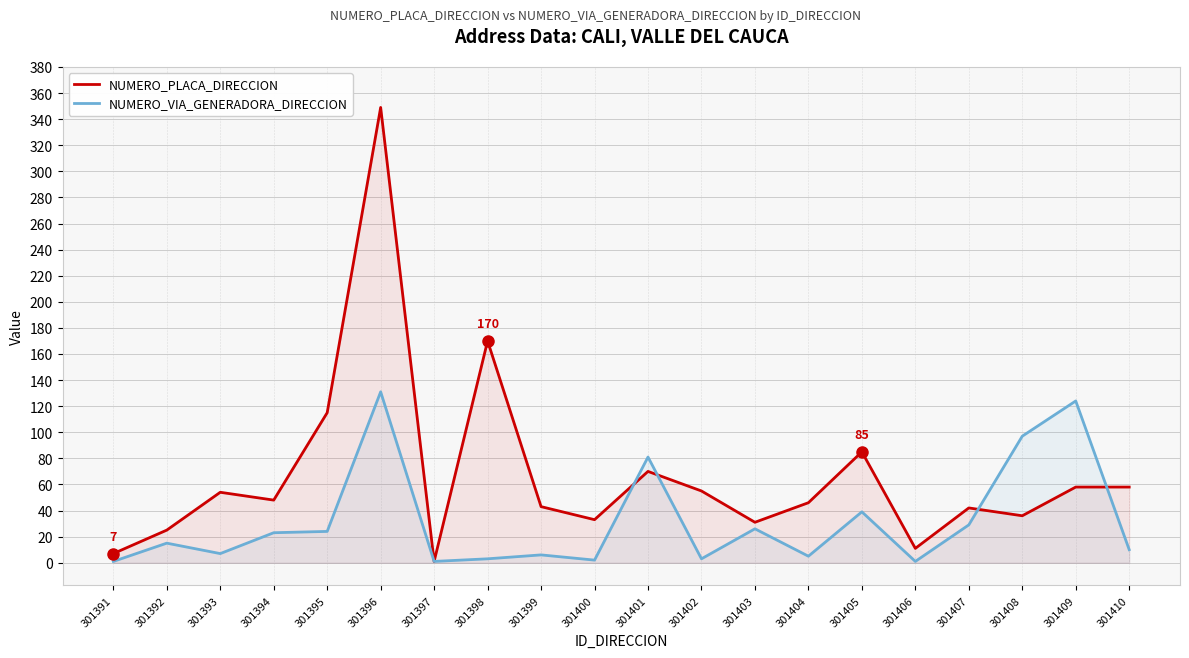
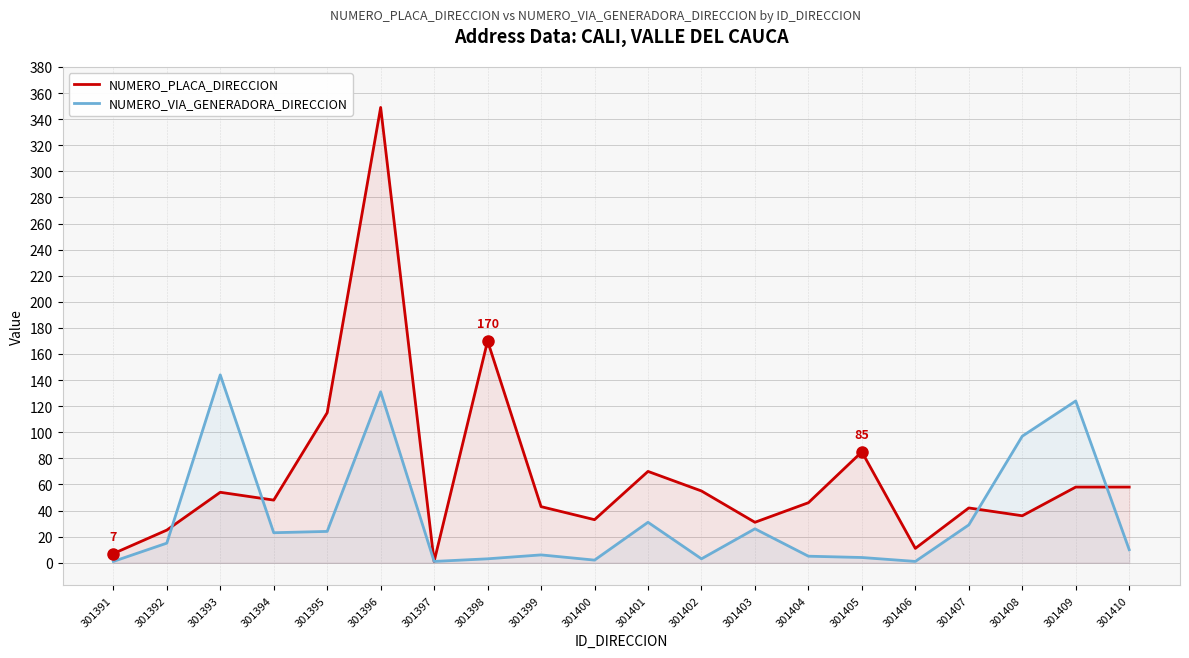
NUMERO_VIA_GENERADORA_DIRECCION, 301393: 7 -> 144
NUMERO_VIA_GENERADORA_DIRECCION, 301401: 81 -> 31
NUMERO_VIA_GENERADORA_DIRECCION, 301405: 39 -> 4
